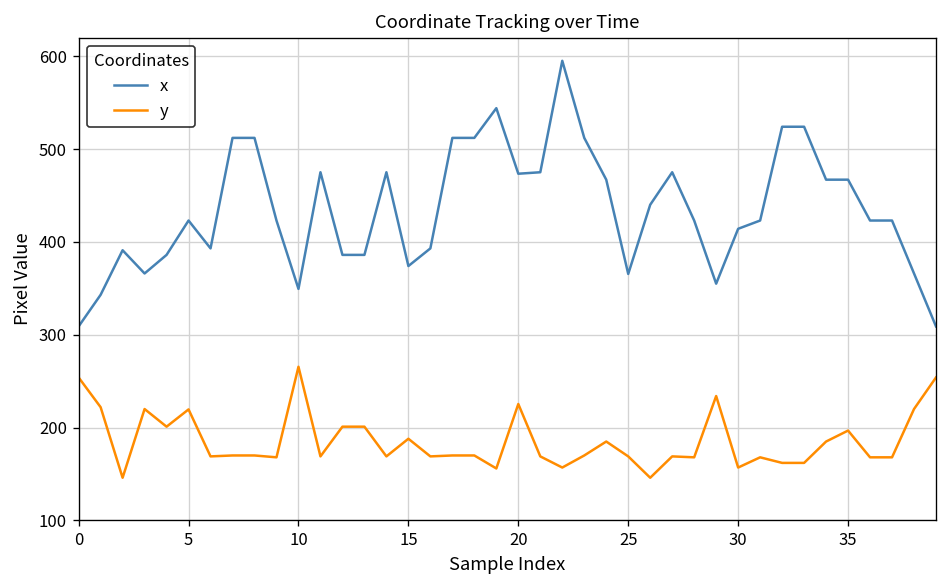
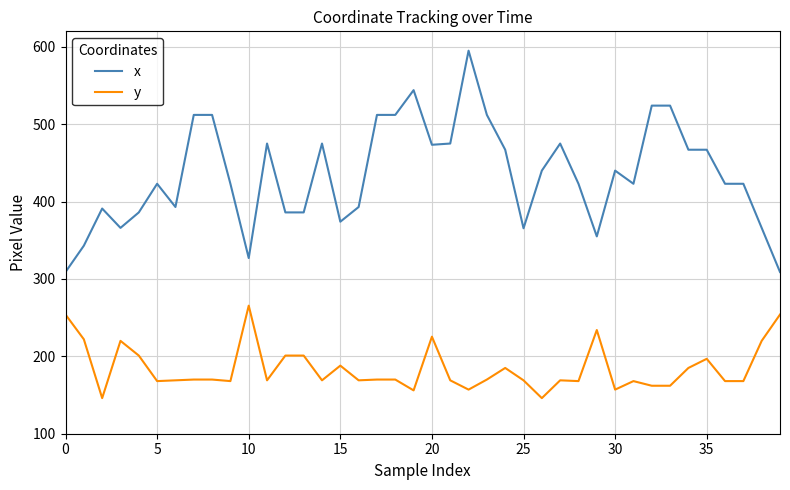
y, 5: 220 -> 170
x, 10: 350 -> 330
x, 30: 410 -> 440
